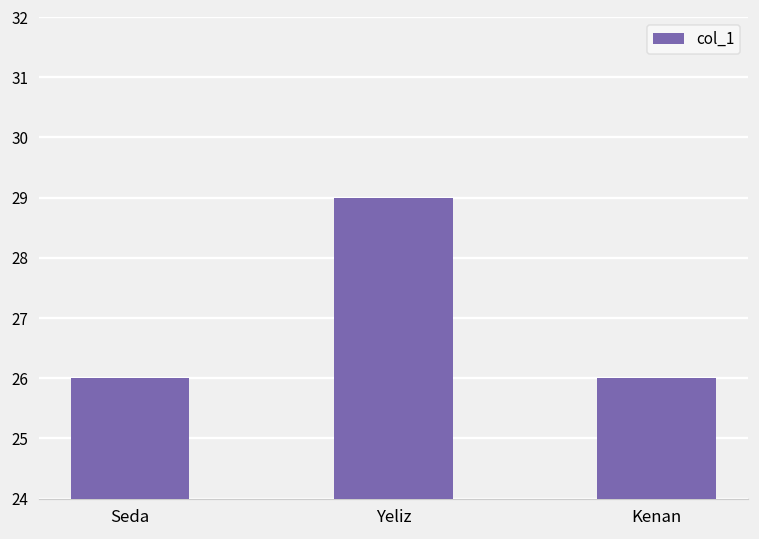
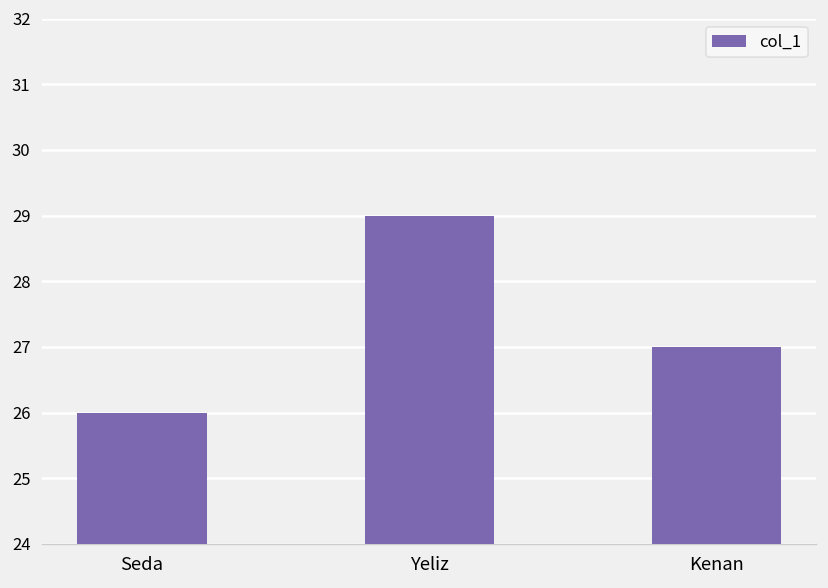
Kenan: 26 -> 27
